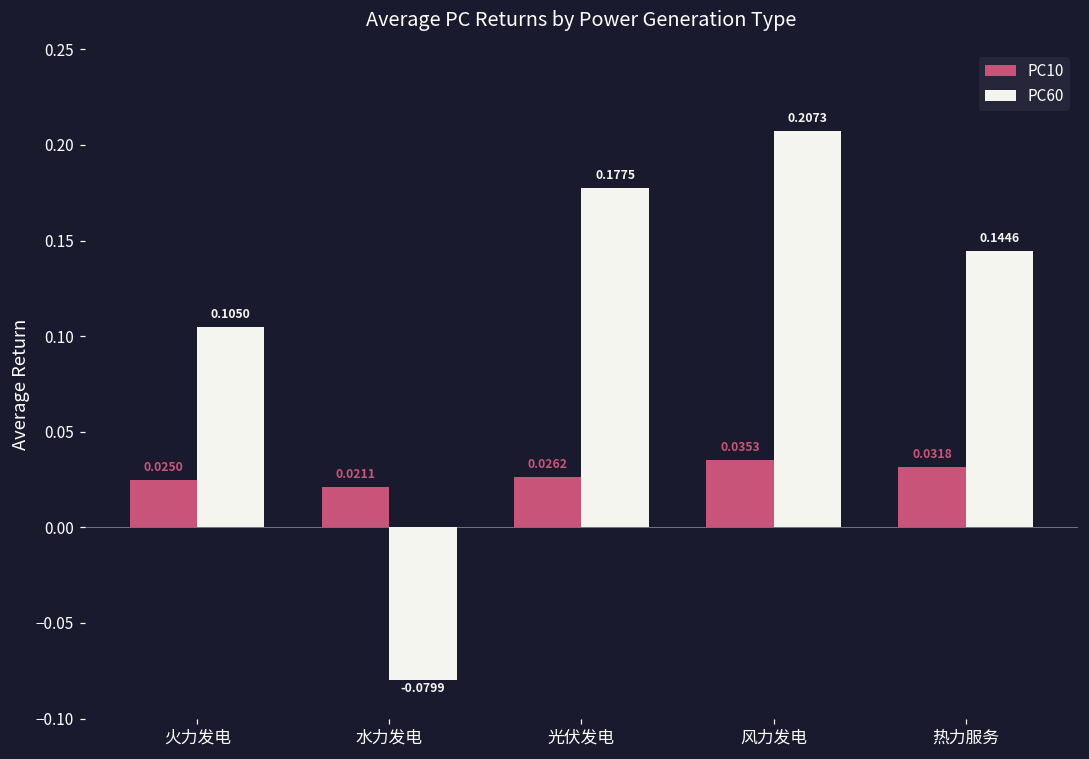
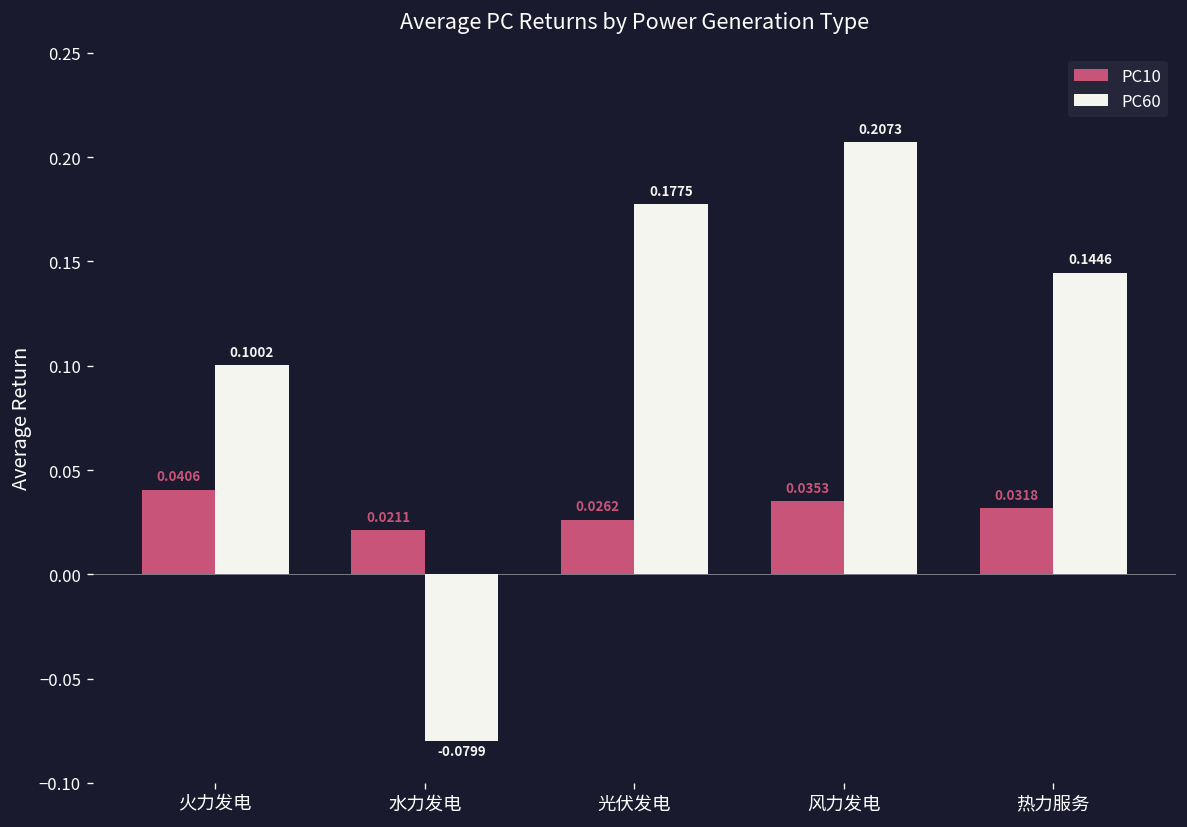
PC10, 火力发电: 0.0250 -> 0.0406
PC60, 火力发电: 0.1050 -> 0.1002
